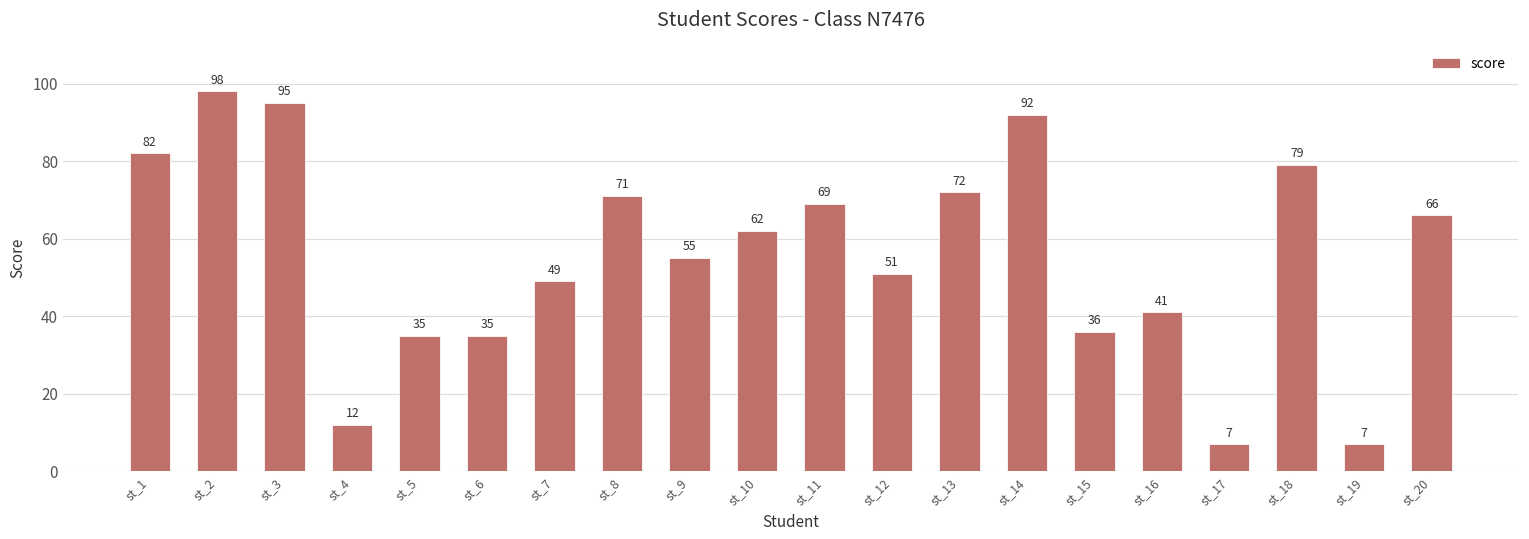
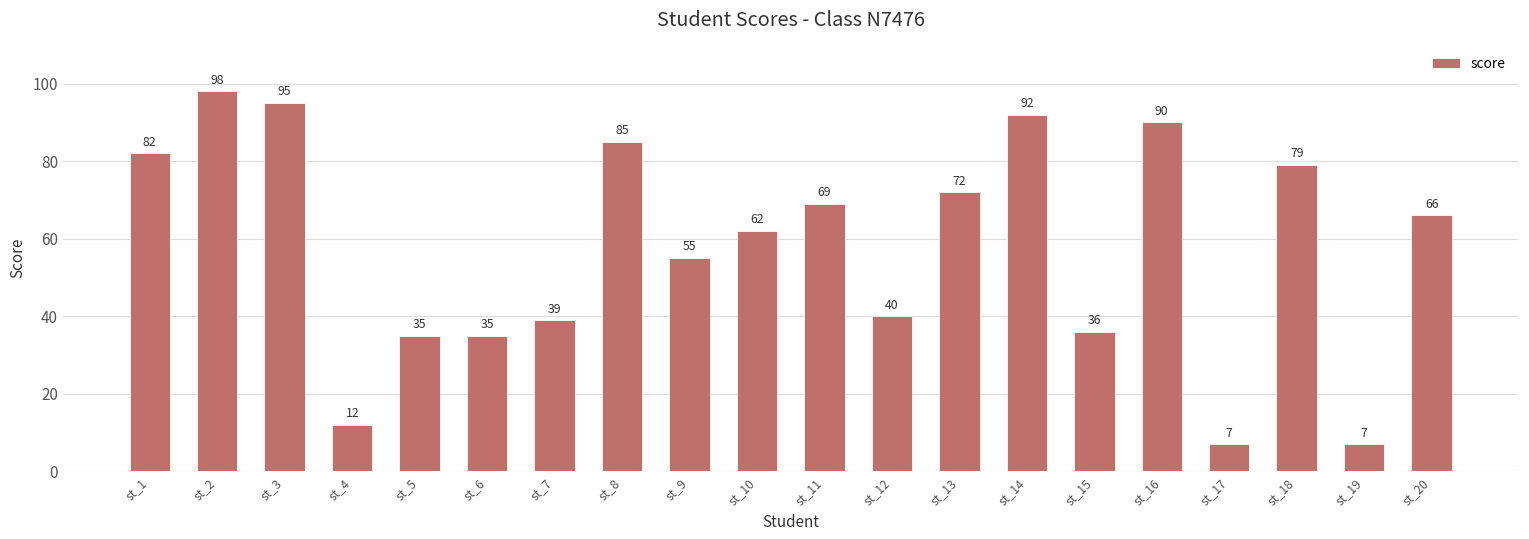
st_7: 49 -> 39
st_8: 71 -> 85
st_12: 51 -> 40
st_16: 41 -> 90
